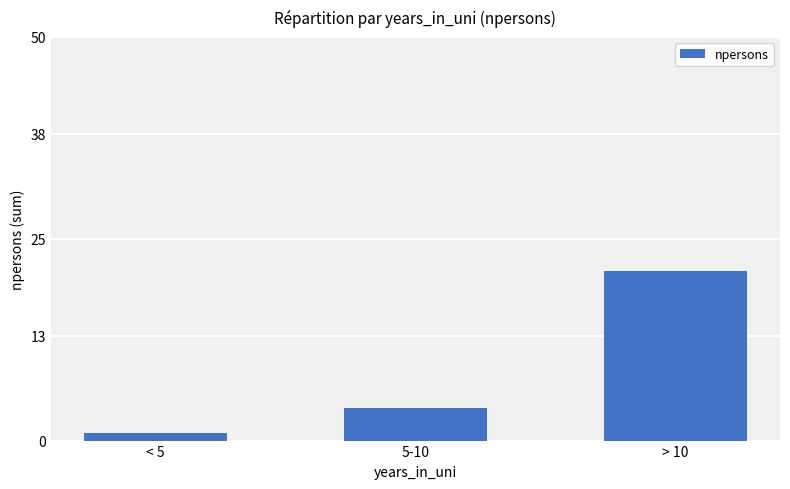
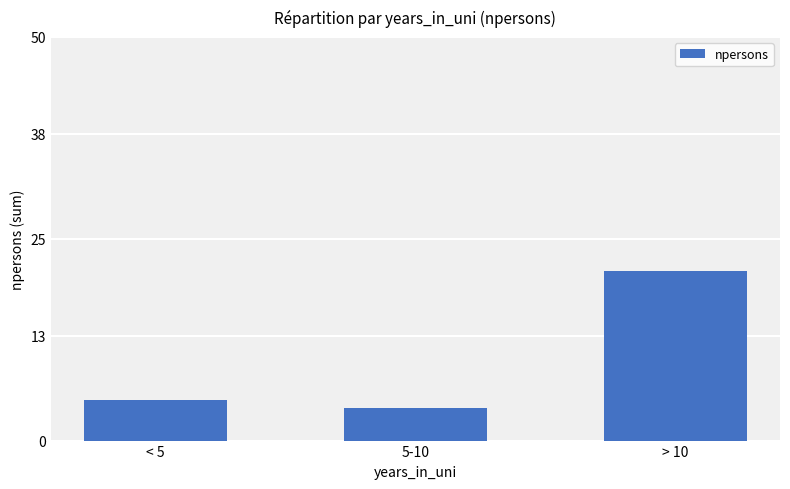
< 5: 1 -> 5
